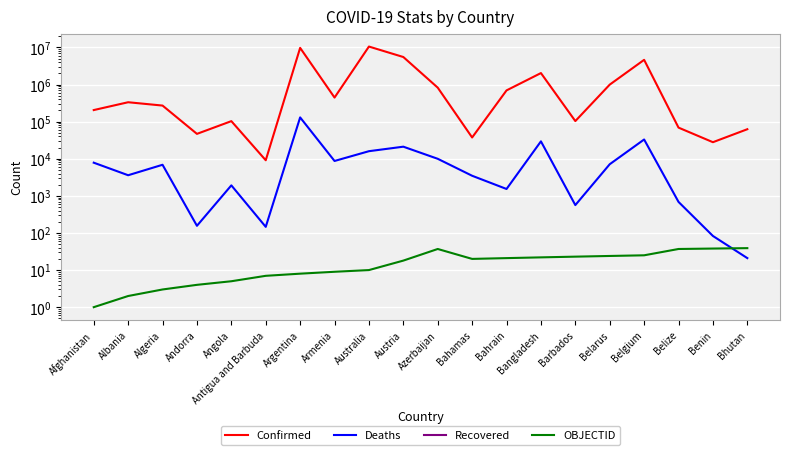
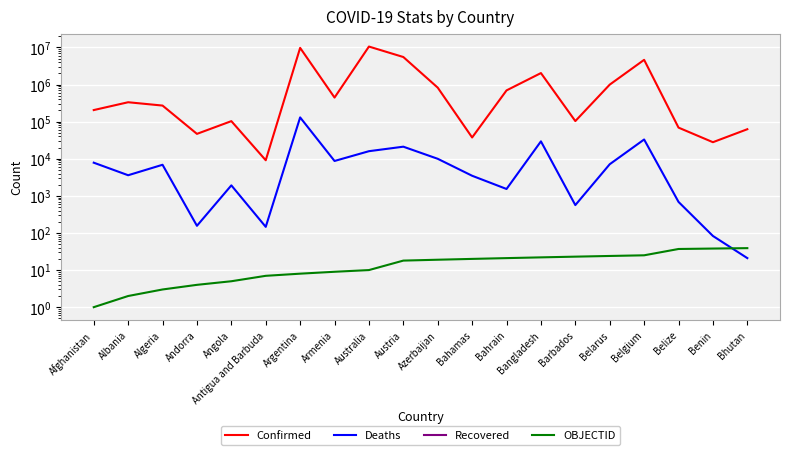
OBJECTID, Azerbaijan: 40 -> 20
